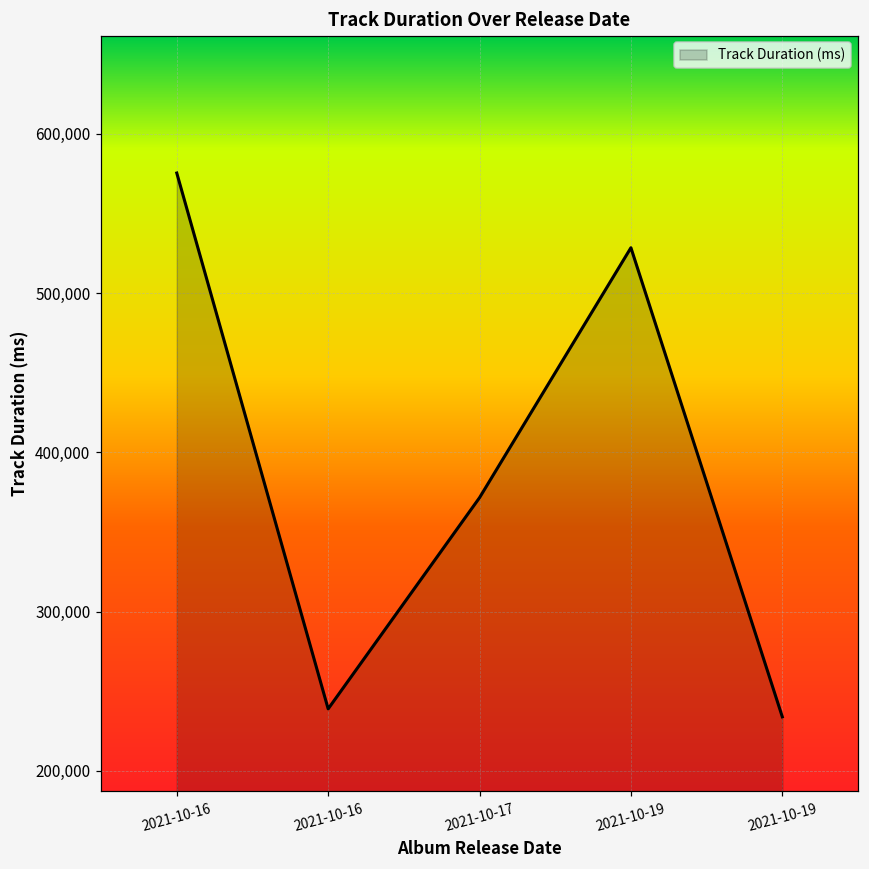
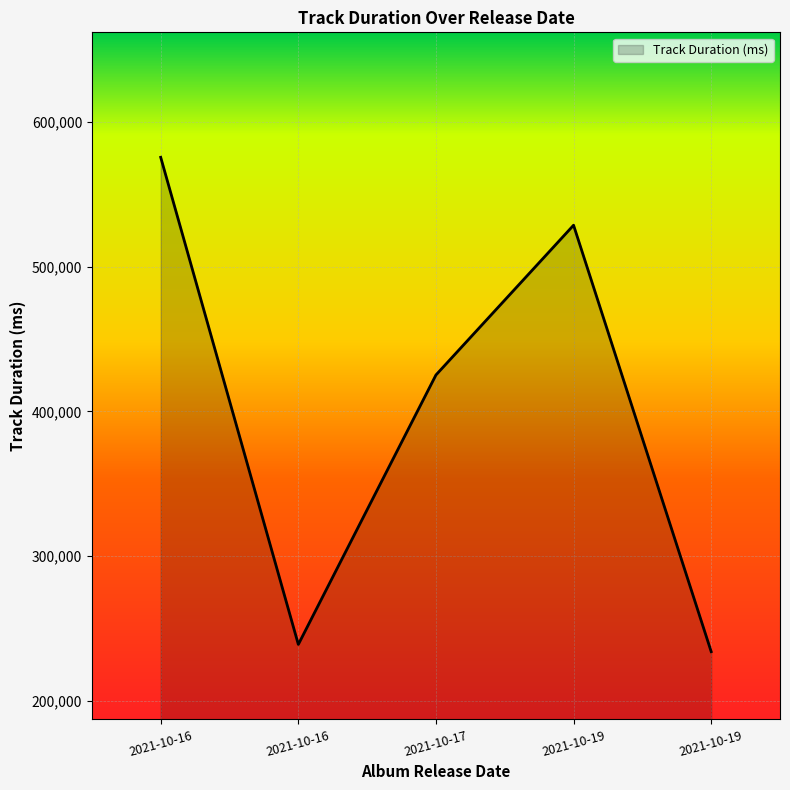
2021-10-17: 372,000 -> 425,000
